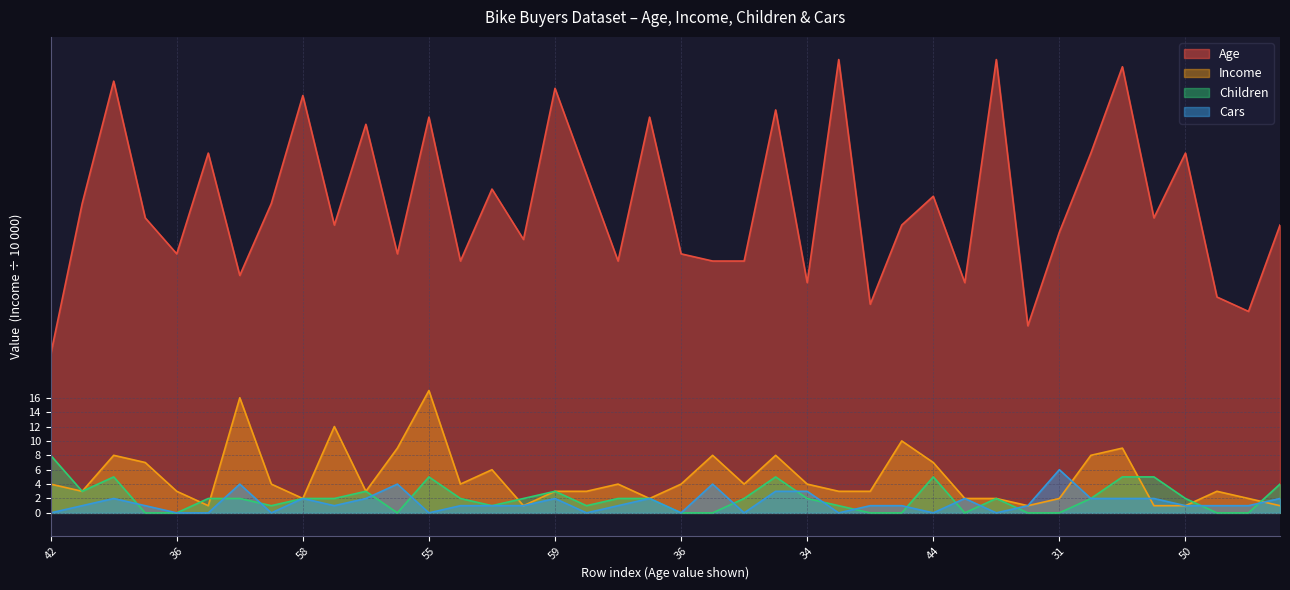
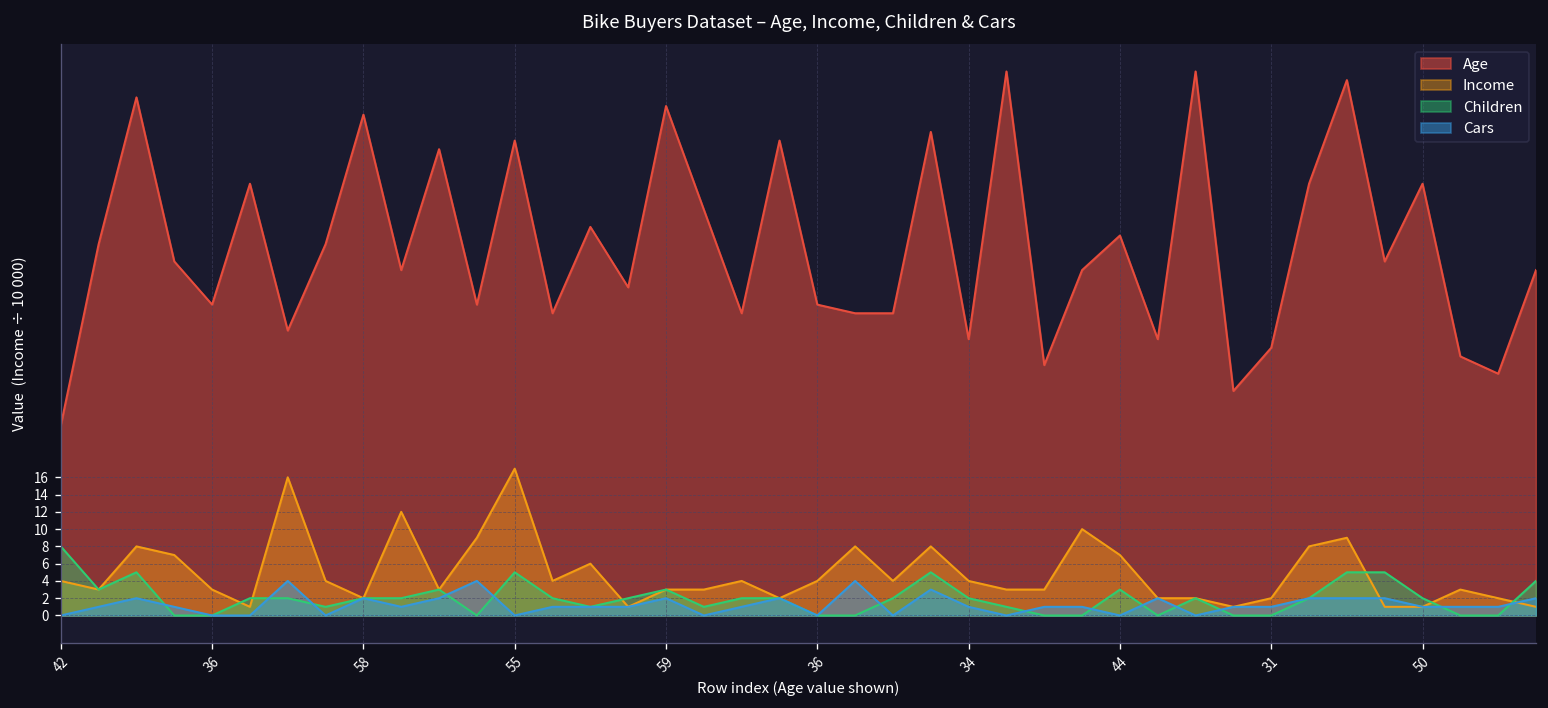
Cars, 34: 3 -> 1
Children, 44: 5 -> 3
Age, 31: 39 -> 31
Cars, 31: 6 -> 1
